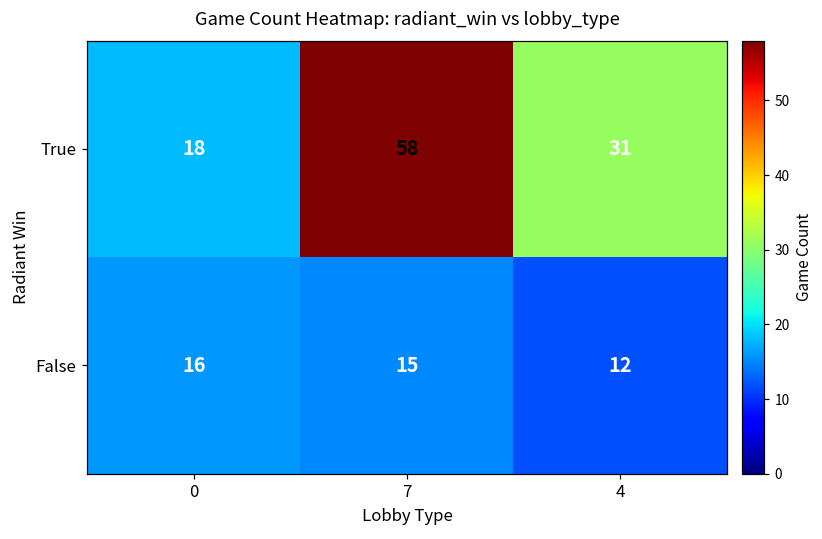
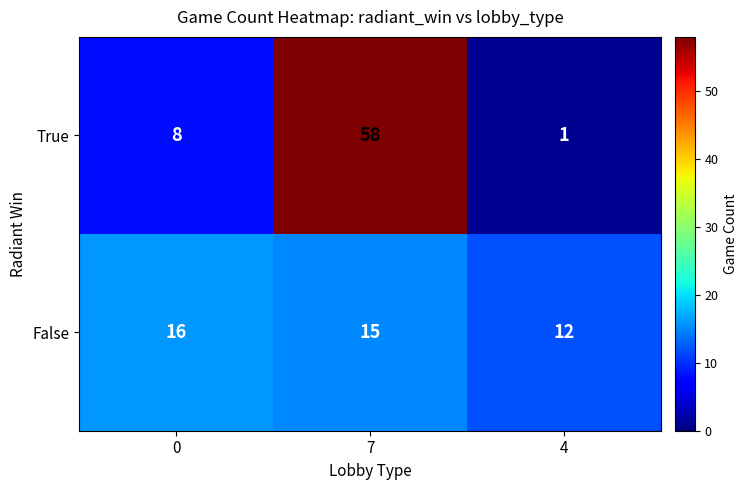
True, 0: 18 -> 8
True, 4: 31 -> 1
